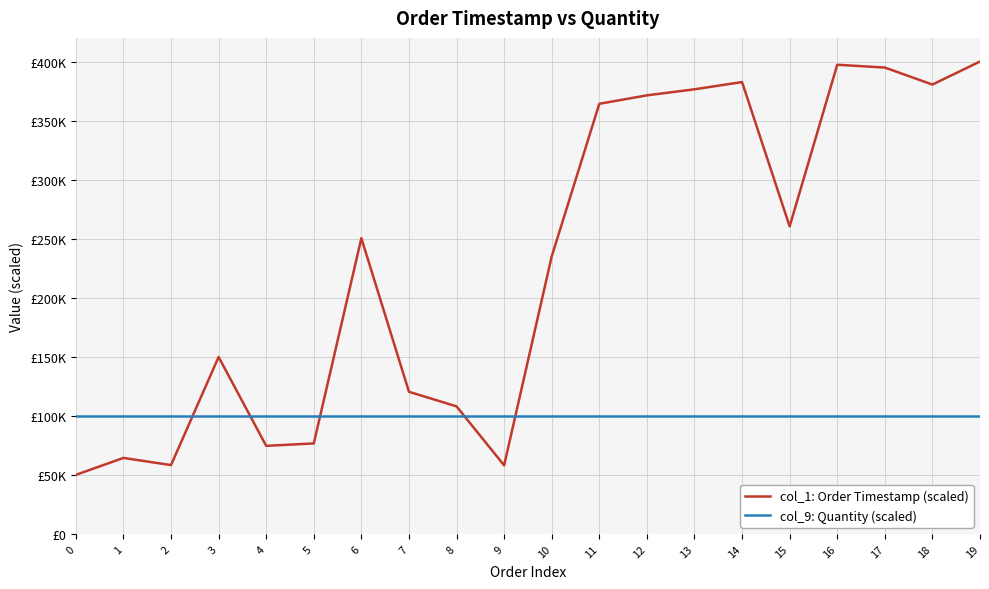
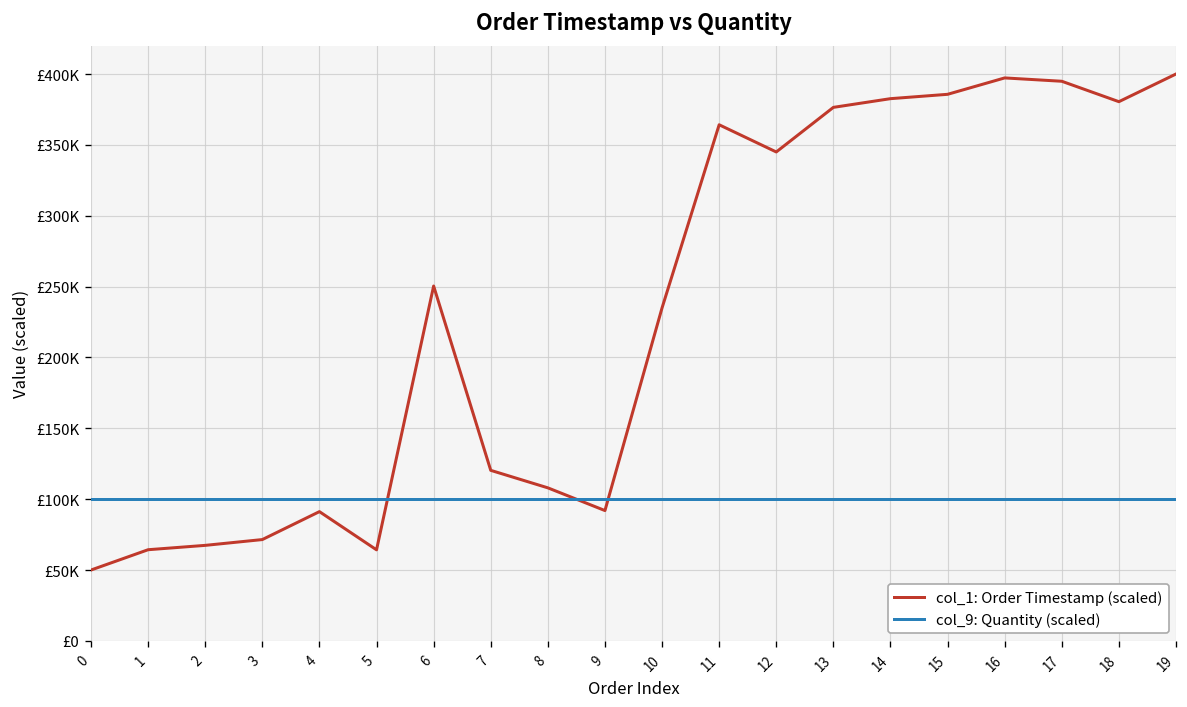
col_1: Order Timestamp (scaled), 2: £58000 -> £67000
col_1: Order Timestamp (scaled), 3: £150000 -> £71000
col_1: Order Timestamp (scaled), 4: £75000 -> £91000
col_1: Order Timestamp (scaled), 5: £77000 -> £64000
col_1: Order Timestamp (scaled), 9: £58000 -> £92000
col_1: Order Timestamp (scaled), 12: £371000 -> £345000
col_1: Order Timestamp (scaled), 15: £260000 -> £386000
